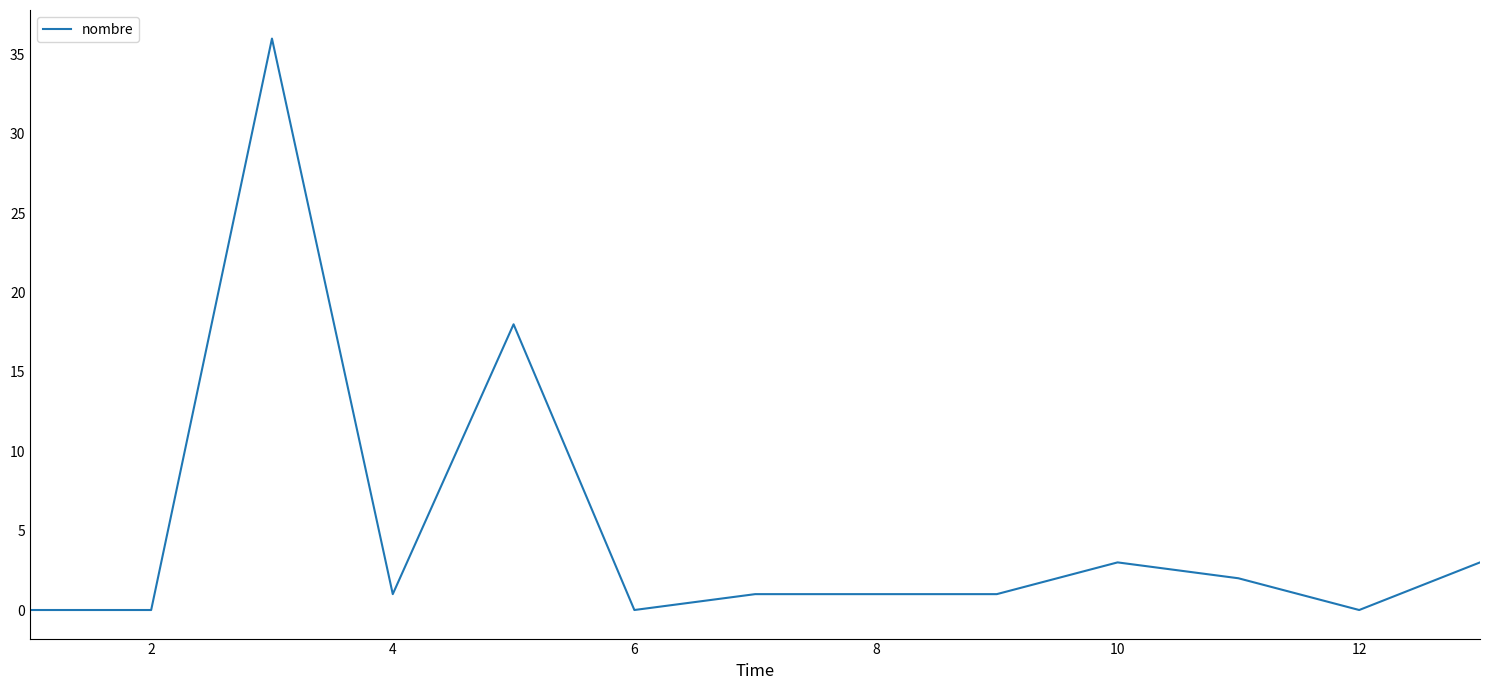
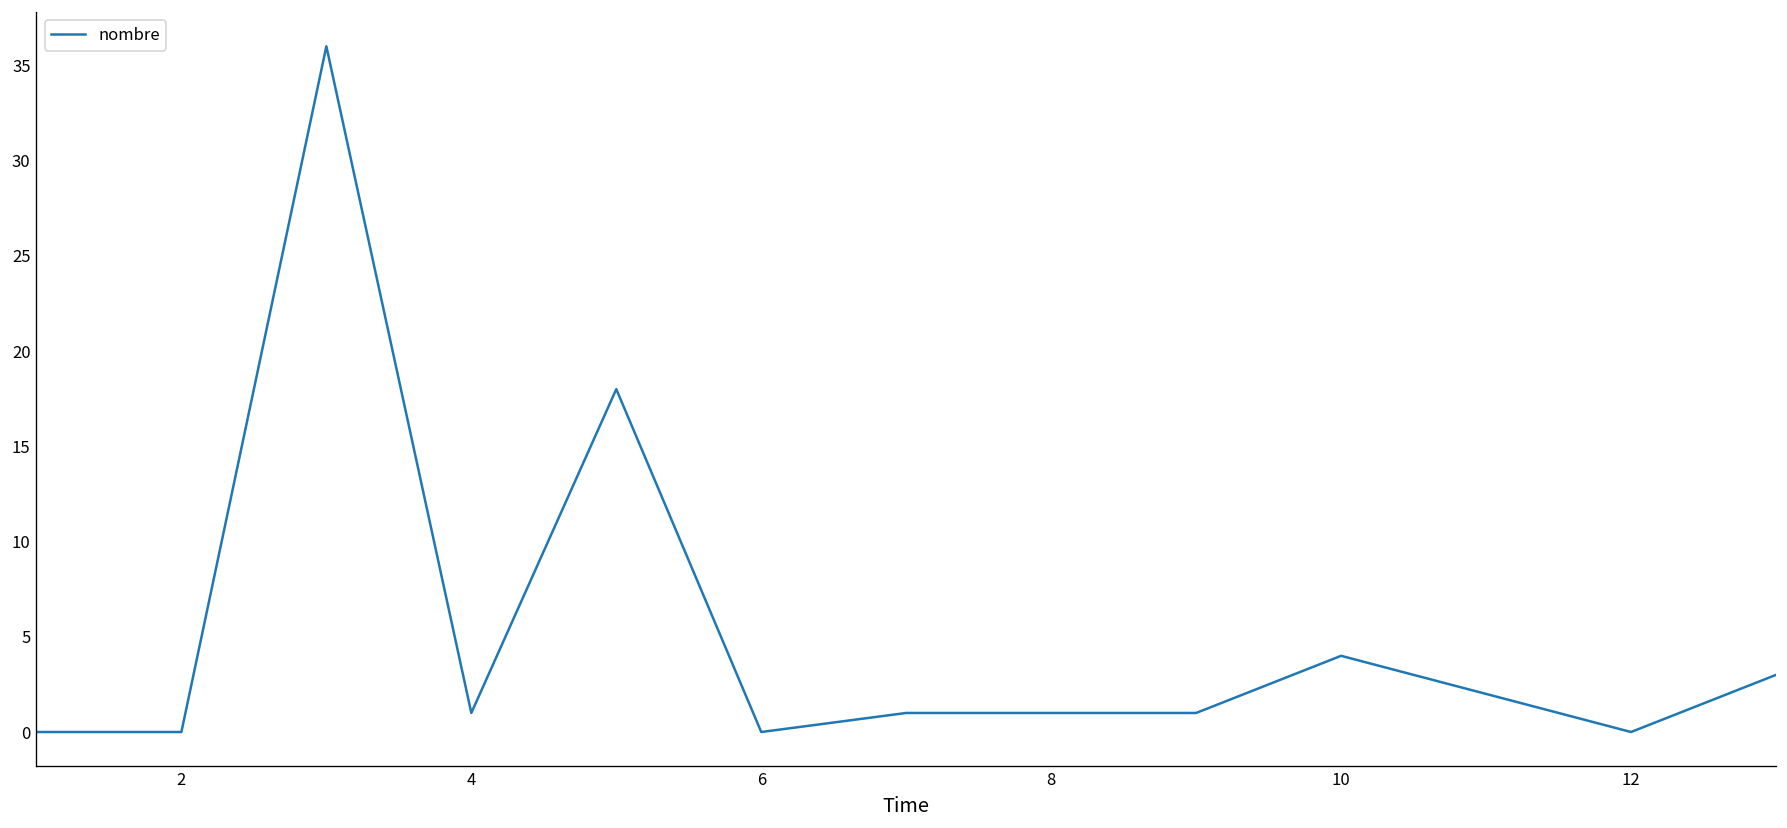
10: 3 -> 4
